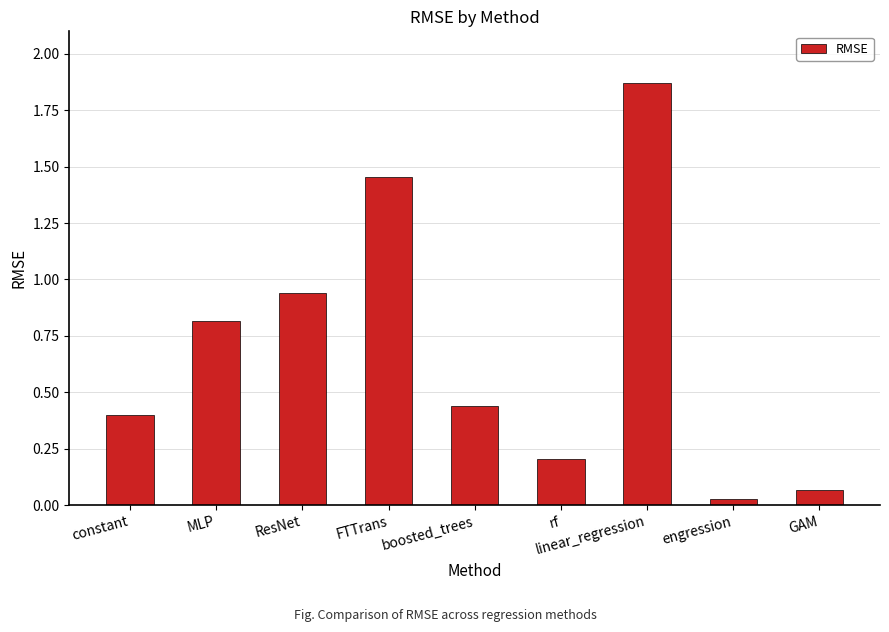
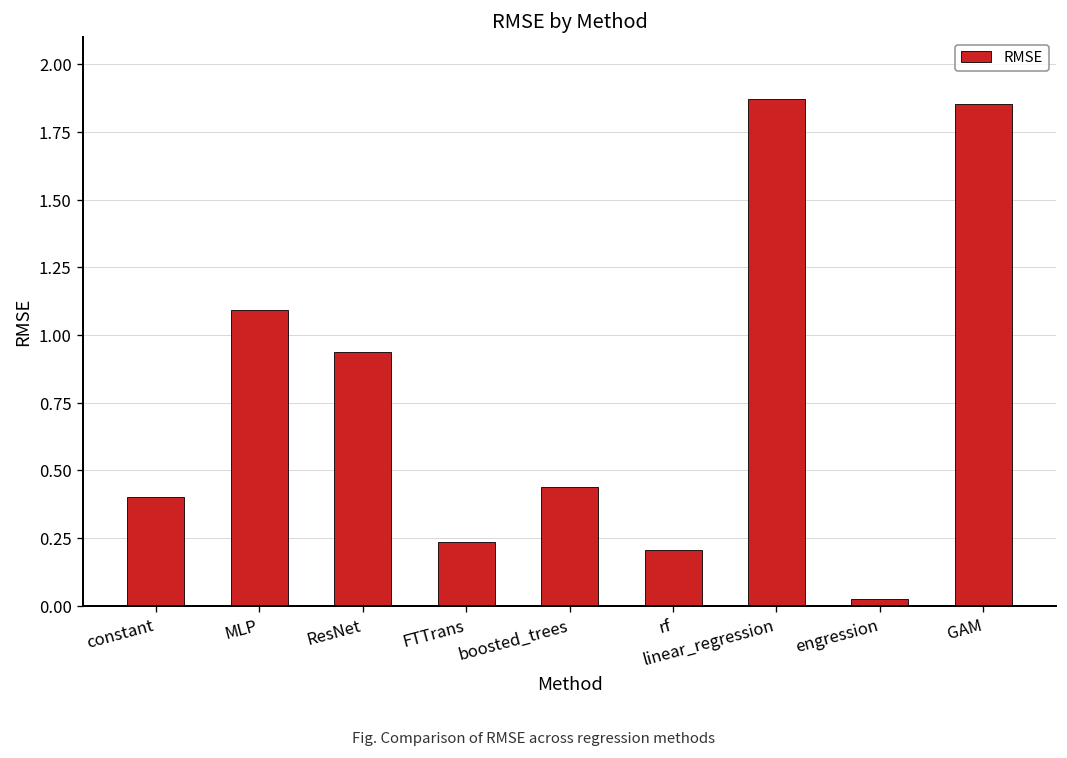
MLP: 0.81 -> 1.09
FTTrans: 1.45 -> 0.23
GAM: 0.07 -> 1.85
